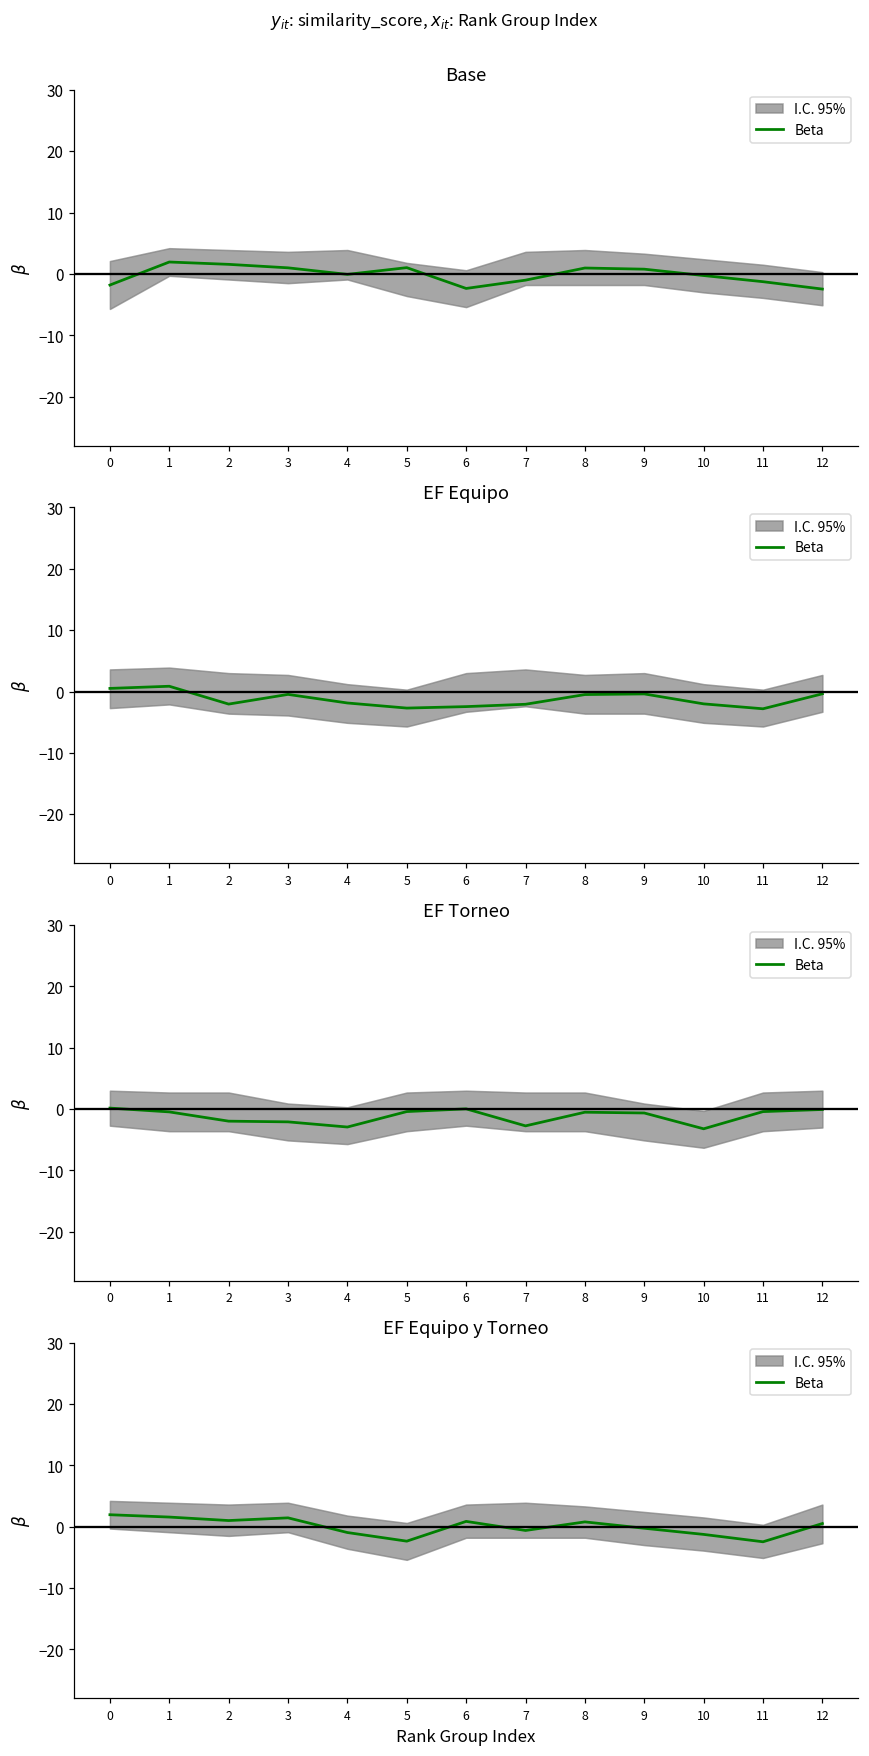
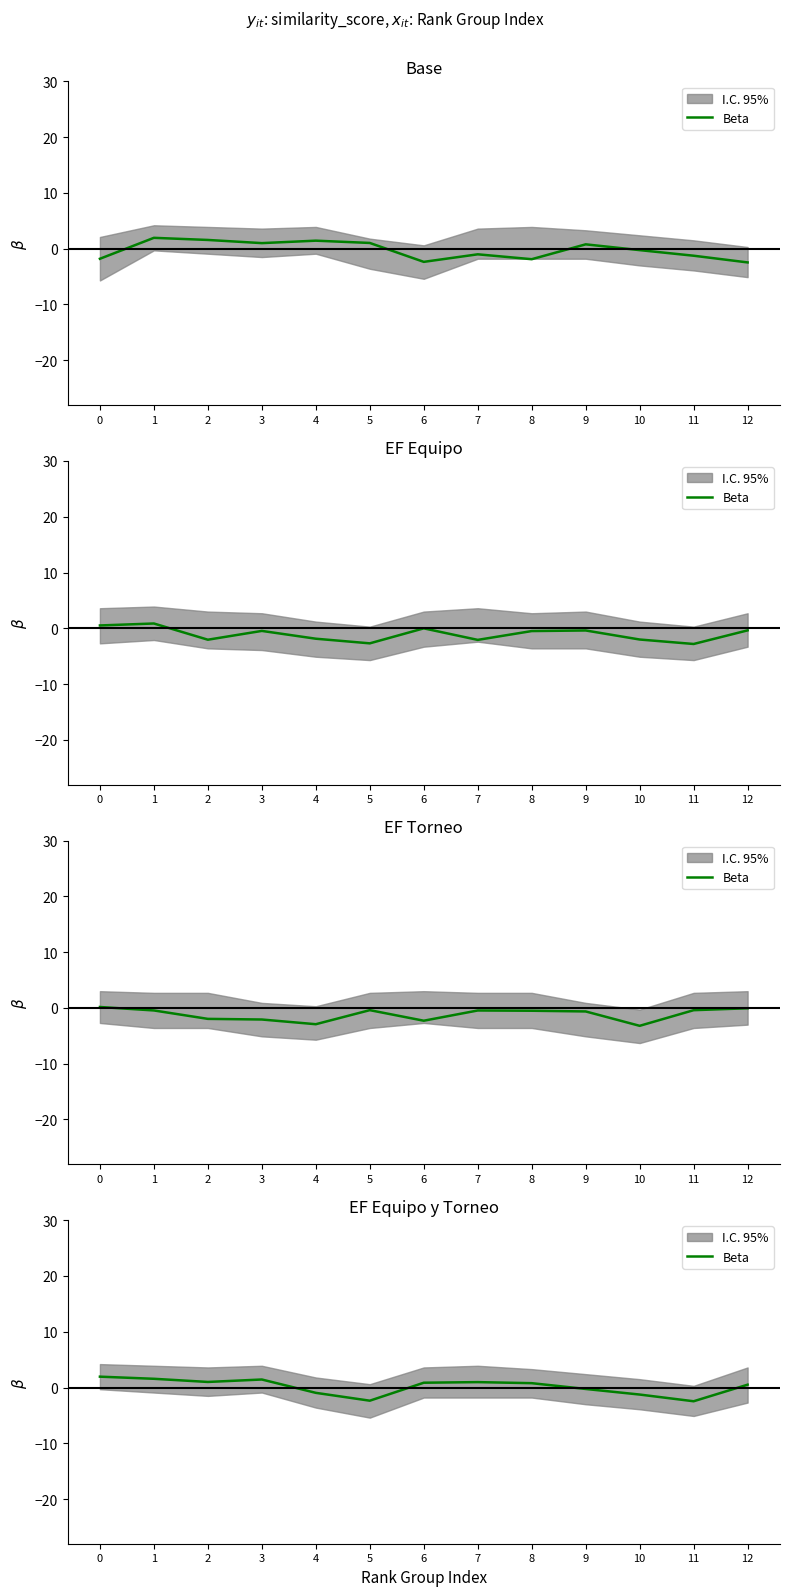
Base, Beta, 4: 0 -> 1
Base, Beta, 8: 1 -> -2
EF Equipo, Beta, 6: -2 -> 0
EF Torneo, Beta, 6: 0 -> -2
EF Torneo, Beta, 7: -3 -> 0
EF Equipo y Torneo, Beta, 7: -1 -> 1
